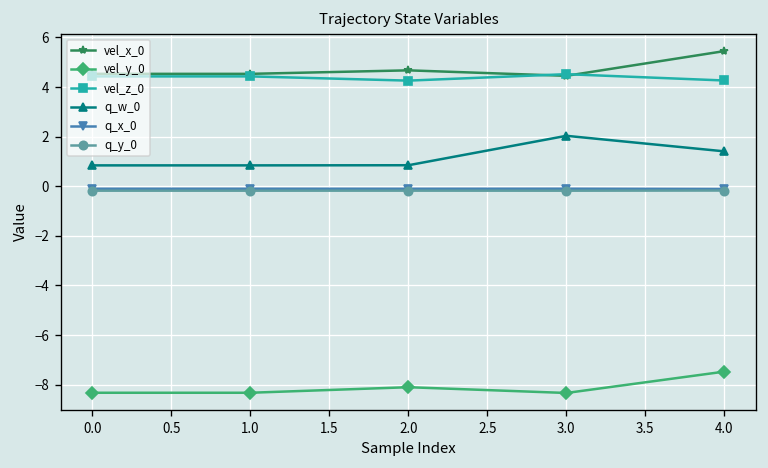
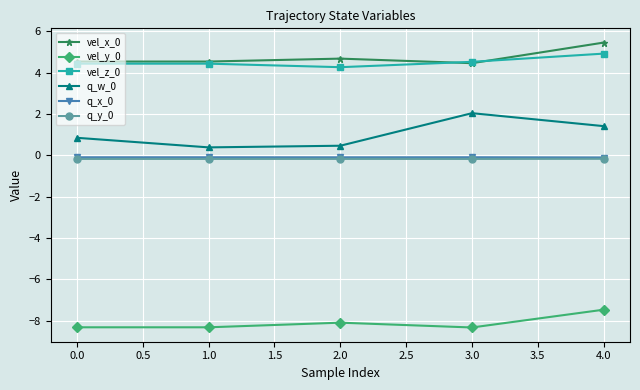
q_w_0, 1.0: 0.8 -> 0.4
q_w_0, 2.0: 0.8 -> 0.5
vel_z_0, 4.0: 4.3 -> 4.9
